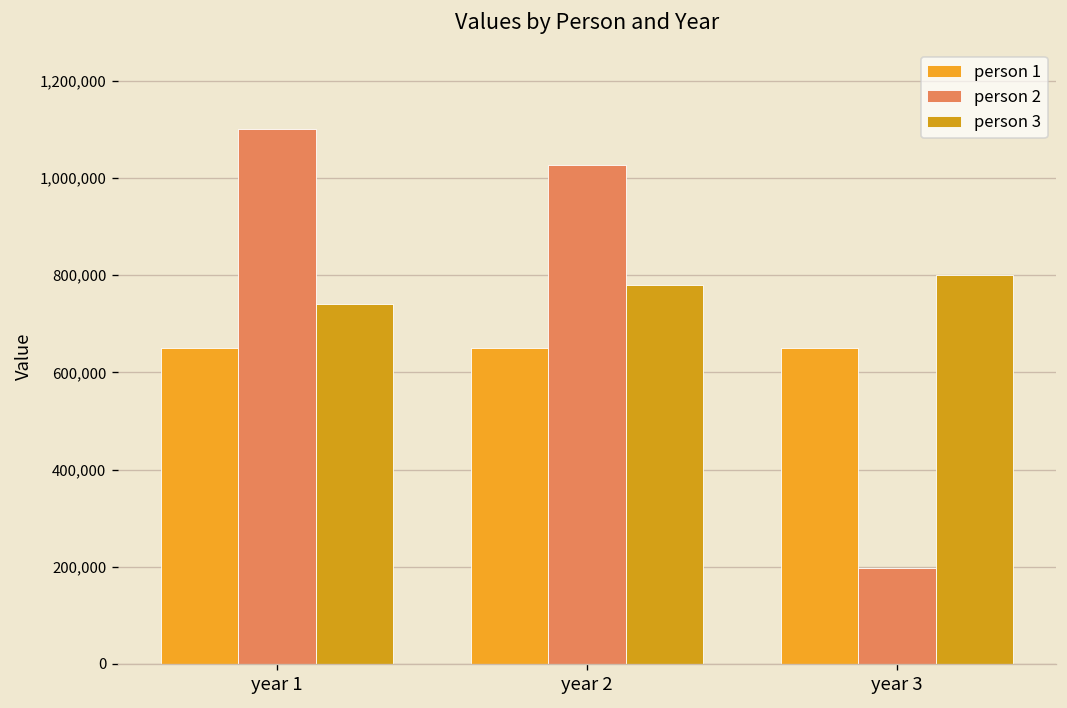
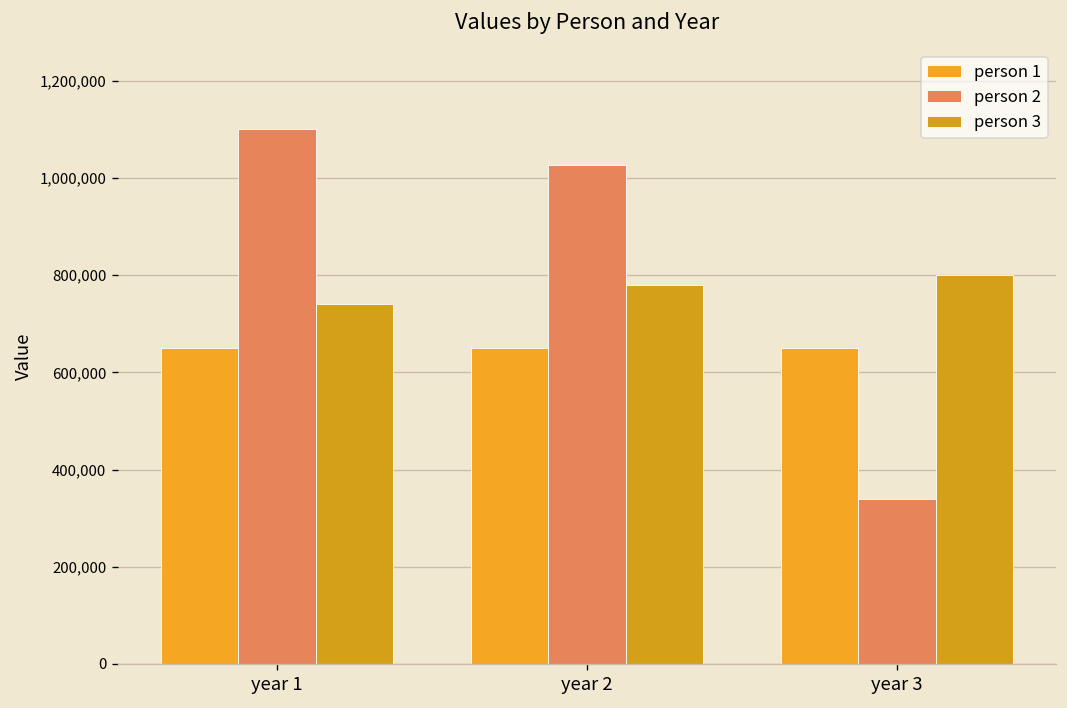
person 2, year 3: 200,000 -> 340,000
